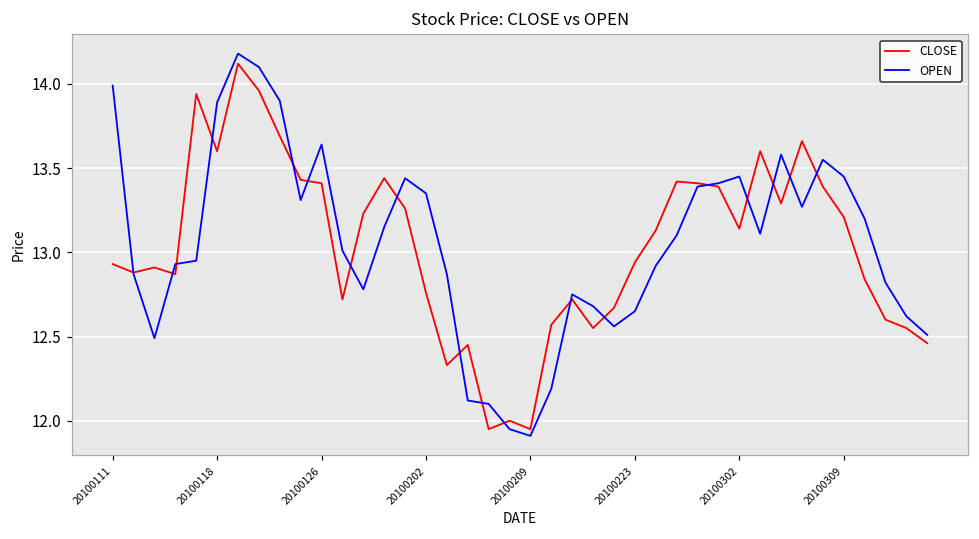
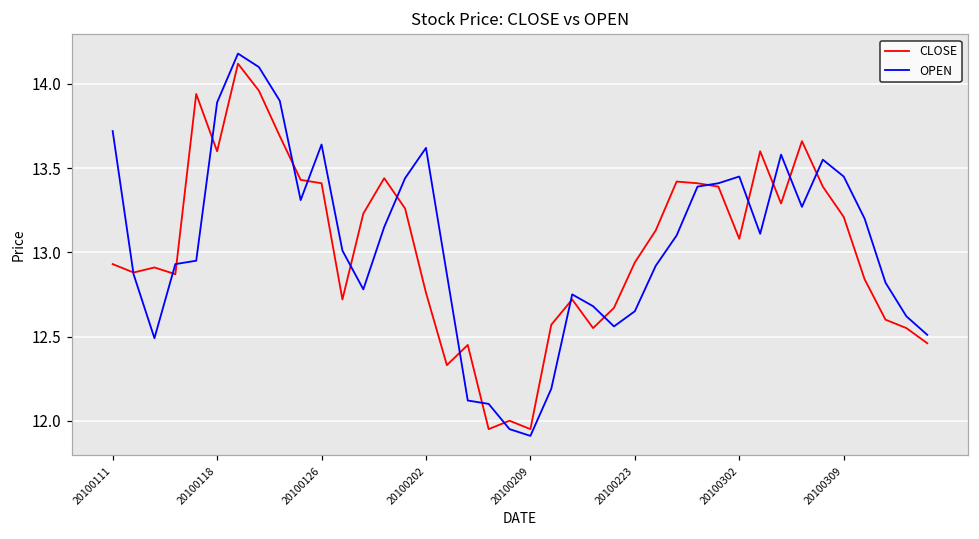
OPEN, 20100111: 13.99 -> 13.72
OPEN, 20100202: 13.35 -> 13.62
CLOSE, 20100302: 13.14 -> 13.08
